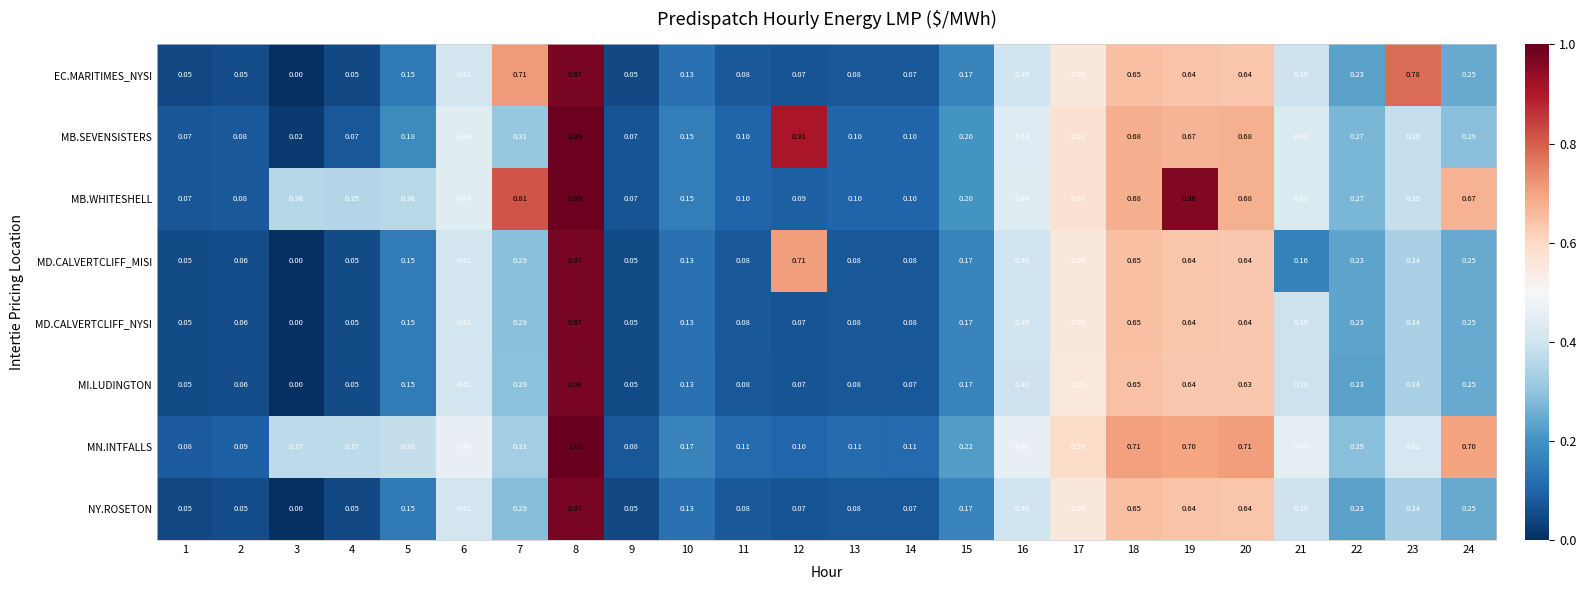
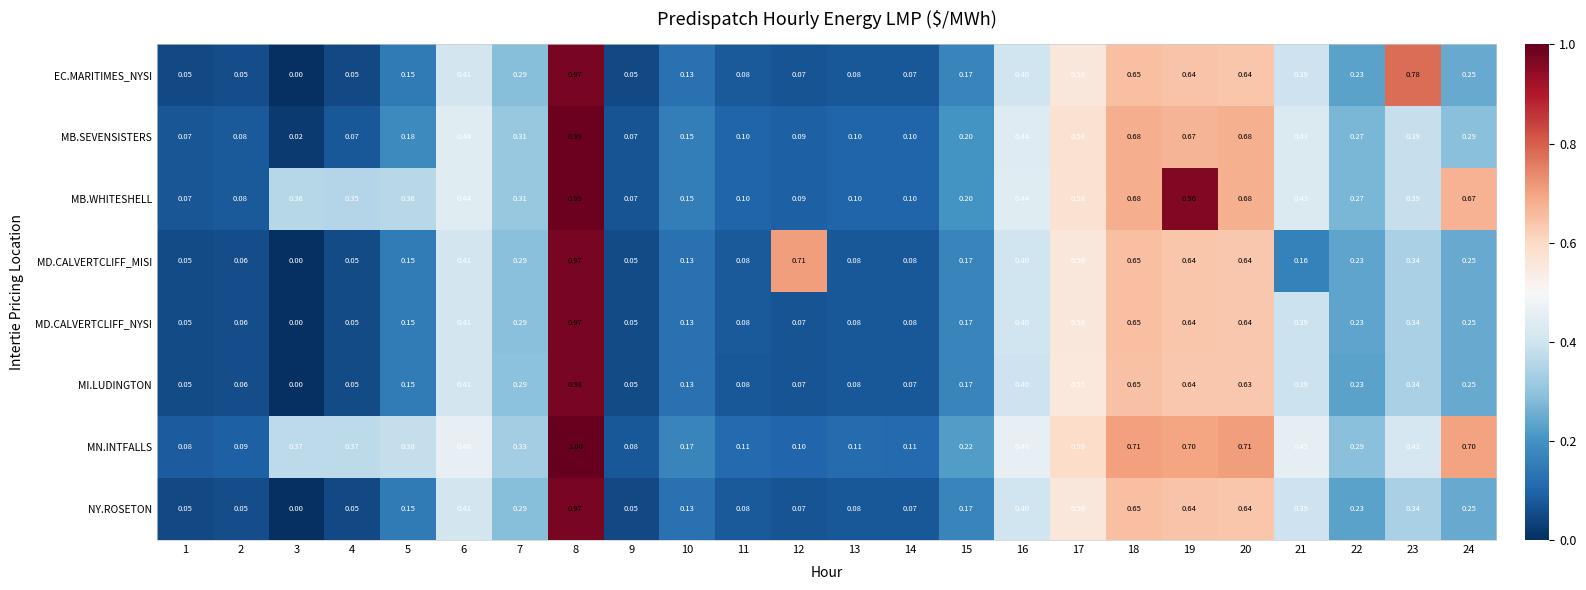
EC.MARITIMES_NYSI, 7: 0.71 -> 0.29
MB.SEVENSISTERS, 12: 0.91 -> 0.09
MB.WHITESHELL, 7: 0.81 -> 0.31
